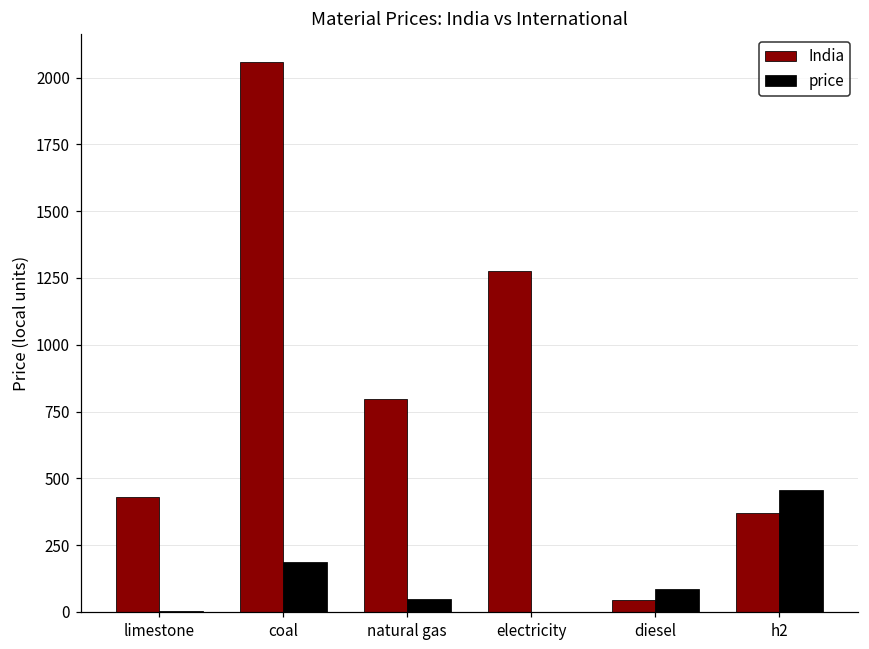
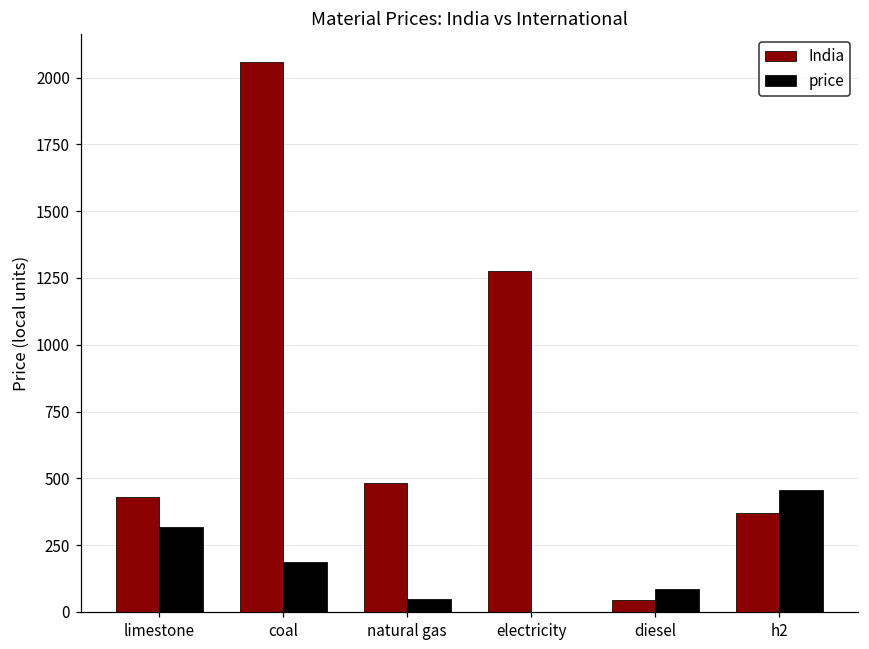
price, limestone: 0 -> 320
India, natural gas: 800 -> 480
